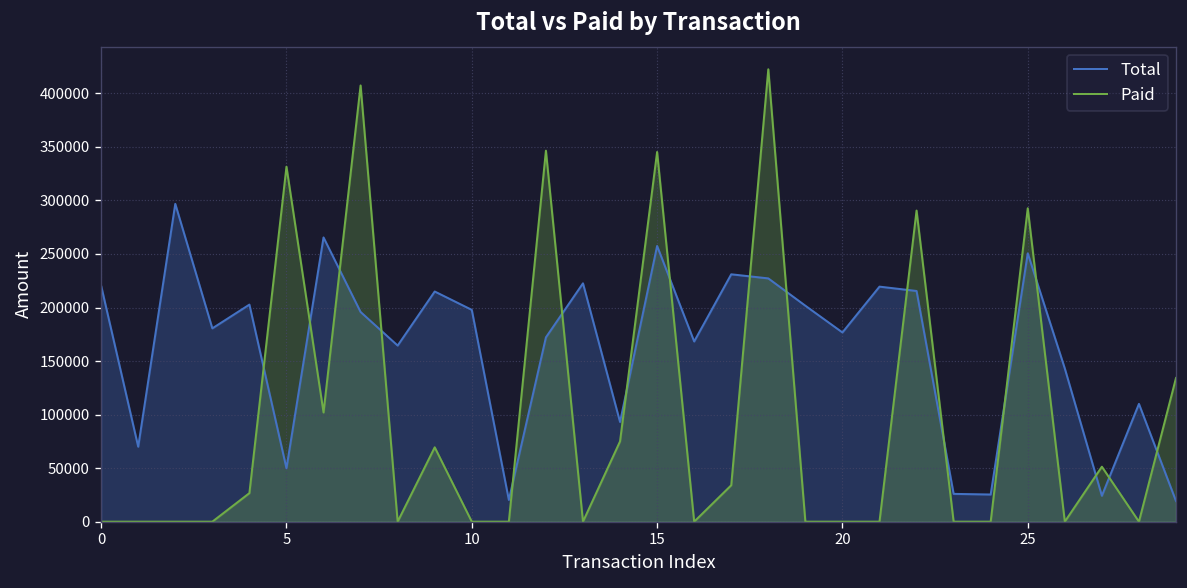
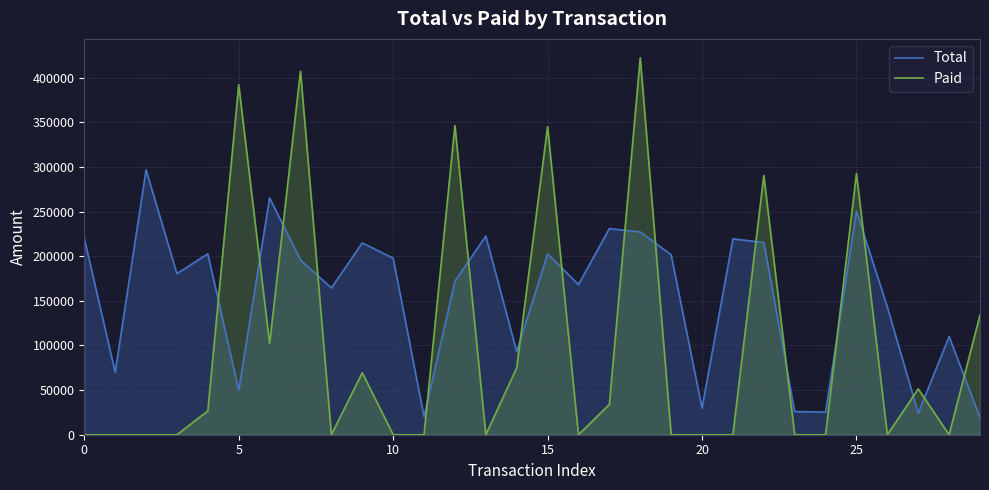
Paid, 5: 330000 -> 390000
Total, 15: 260000 -> 200000
Total, 20: 180000 -> 30000
